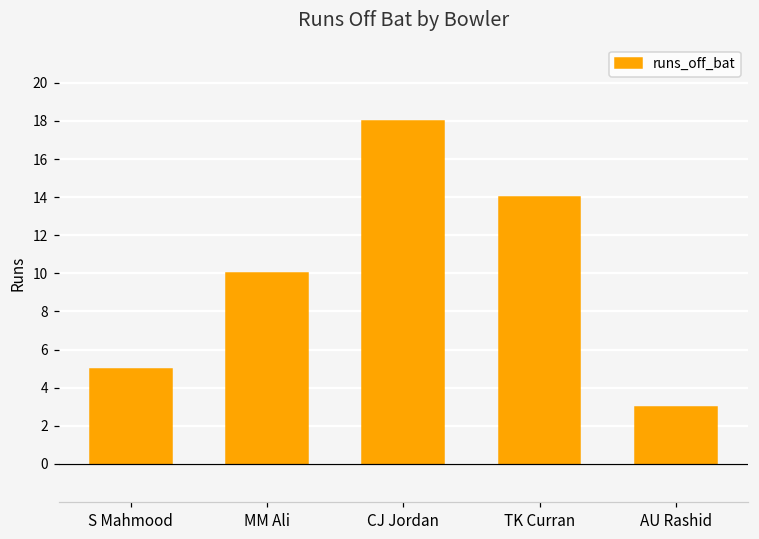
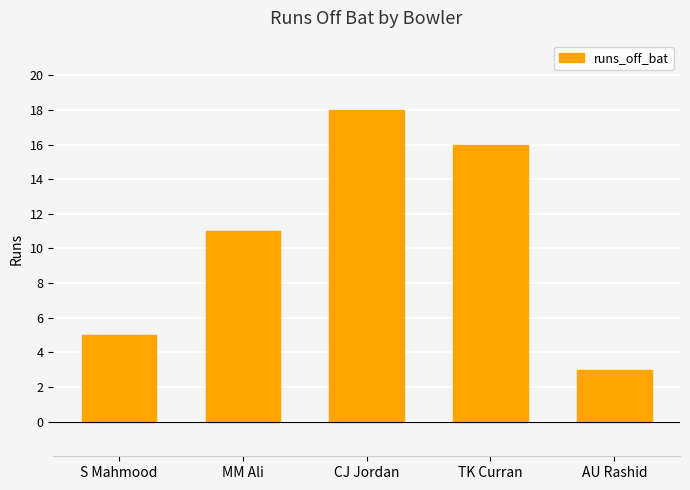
MM Ali: 10 -> 11
TK Curran: 14 -> 16
